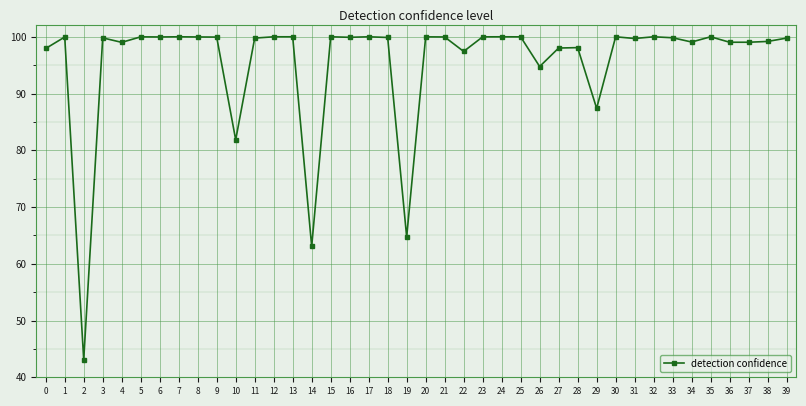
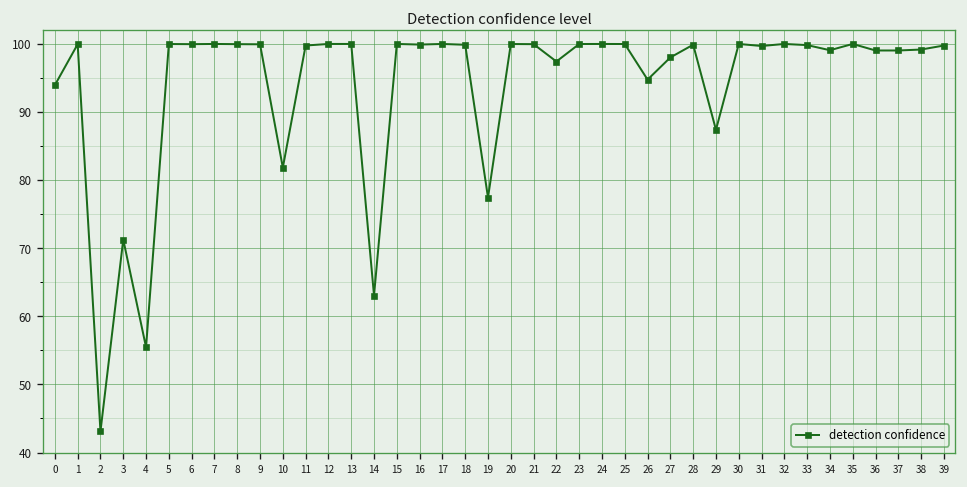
0: 98 -> 94
3: 100 -> 71
4: 99 -> 55
19: 65 -> 77
28: 98 -> 100
